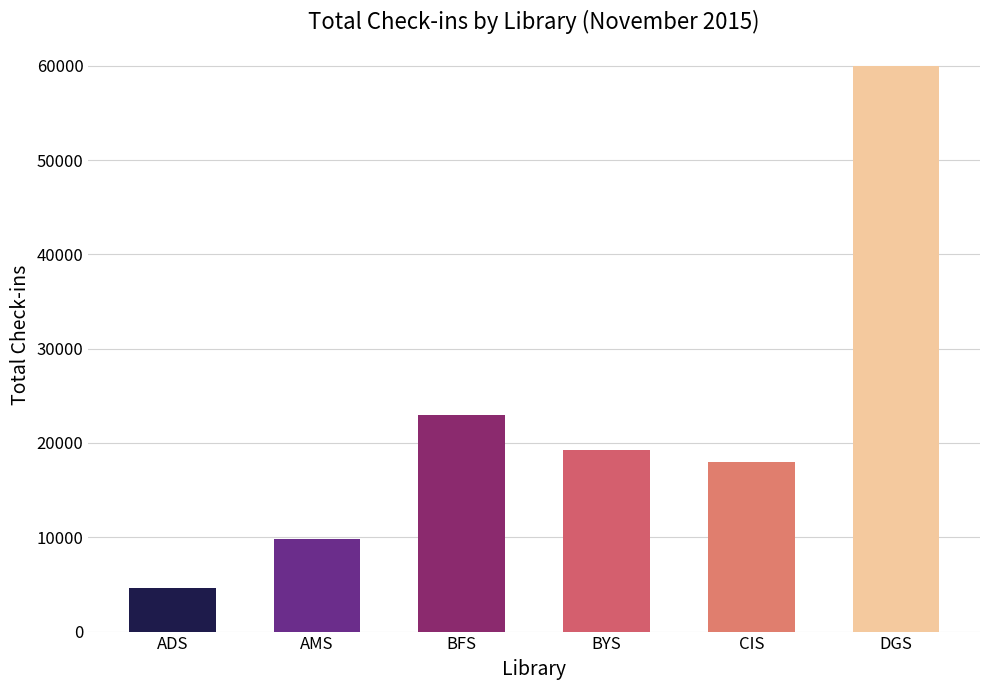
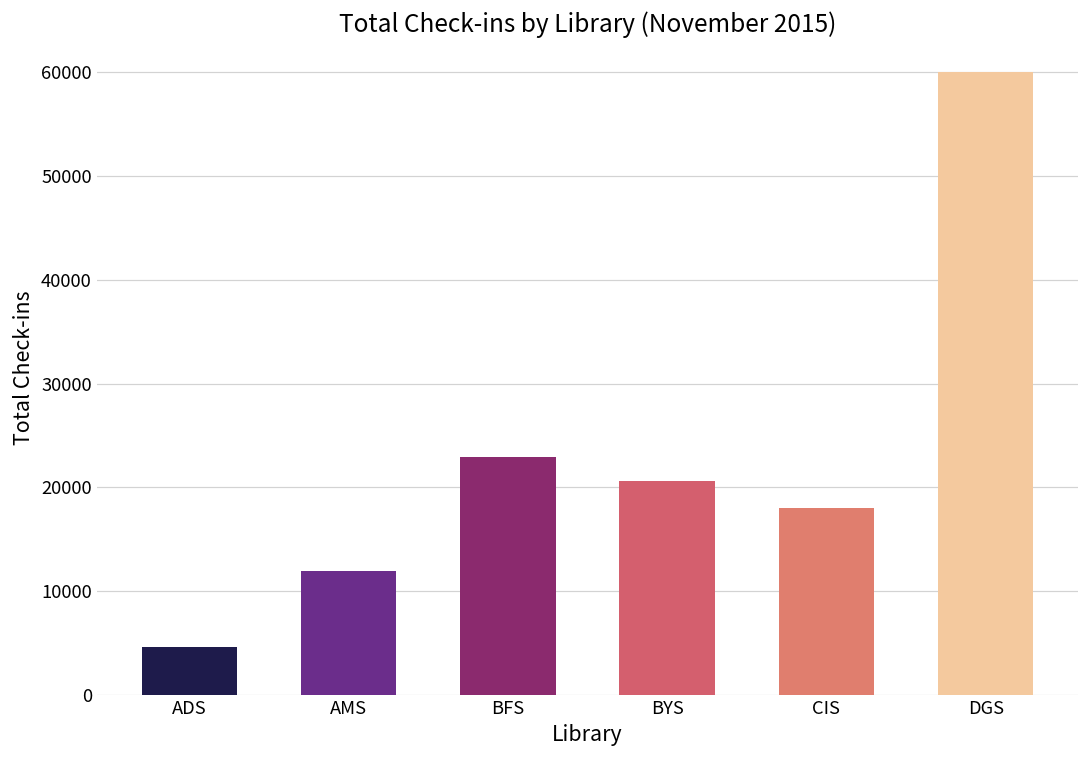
AMS: 10000 -> 12000
BYS: 19000 -> 21000
